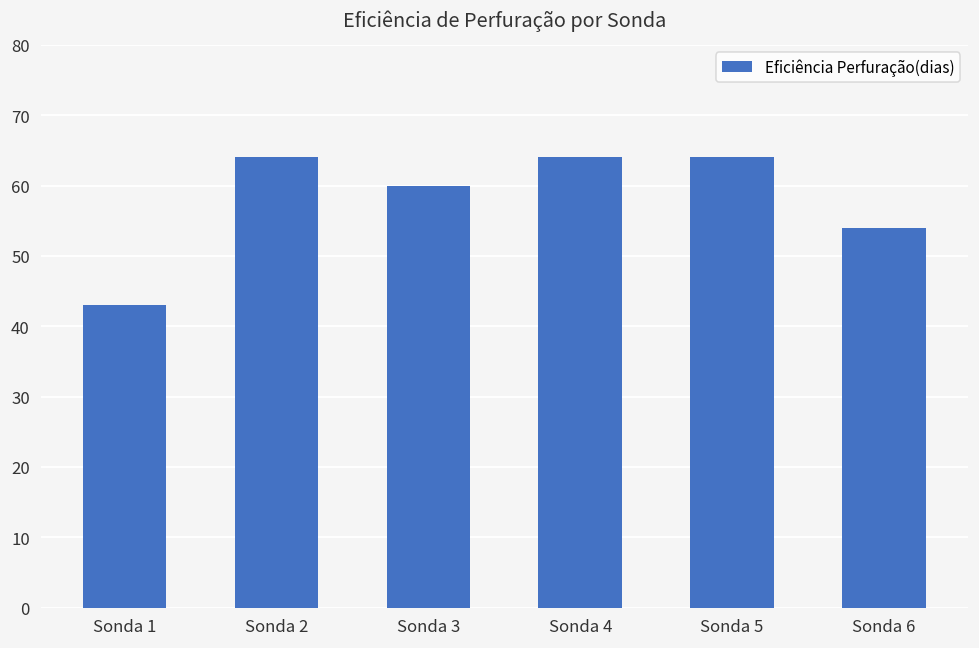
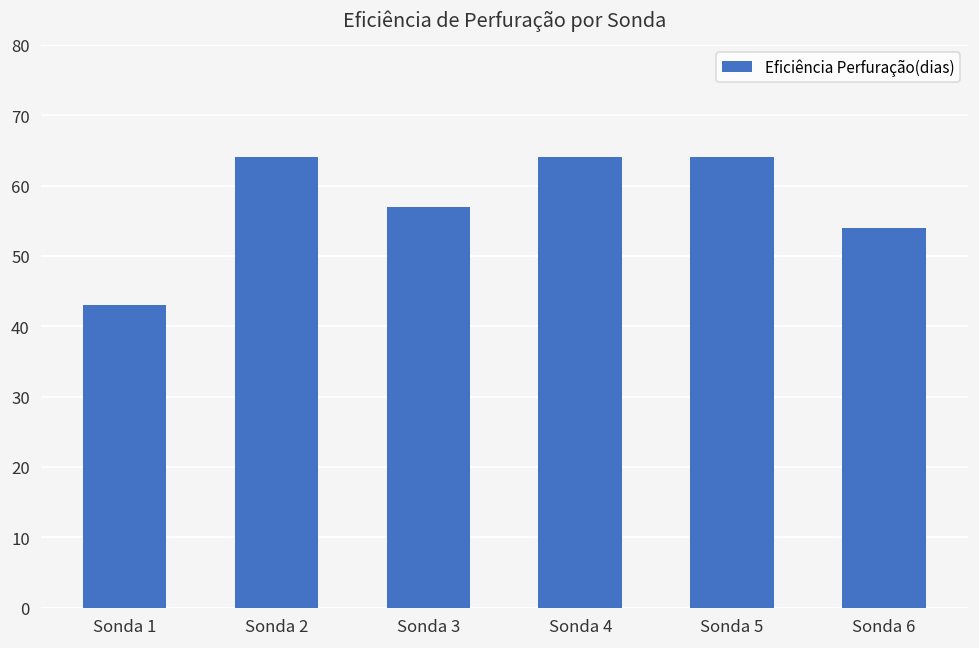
Sonda 3: 60 -> 57
